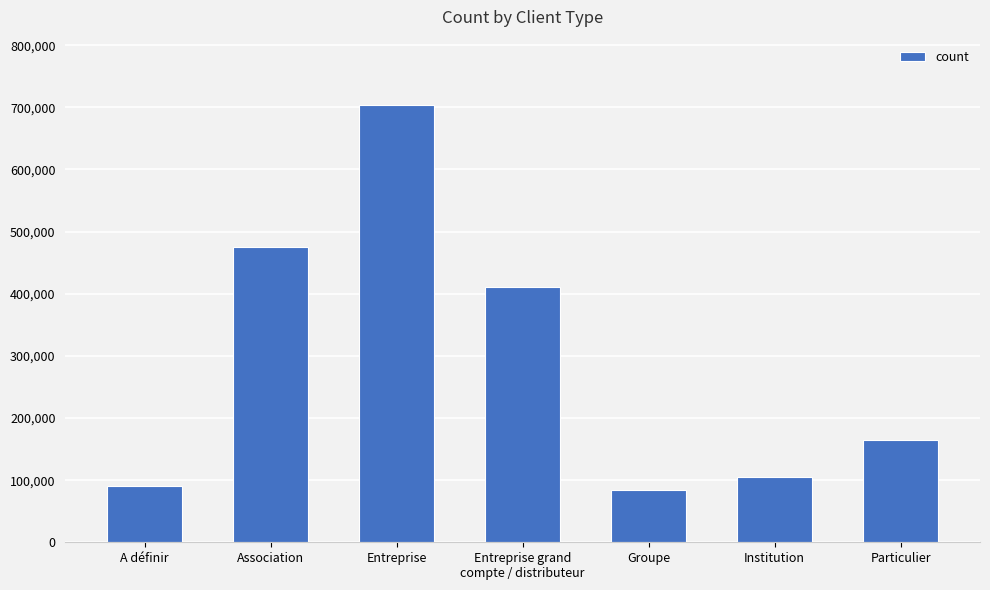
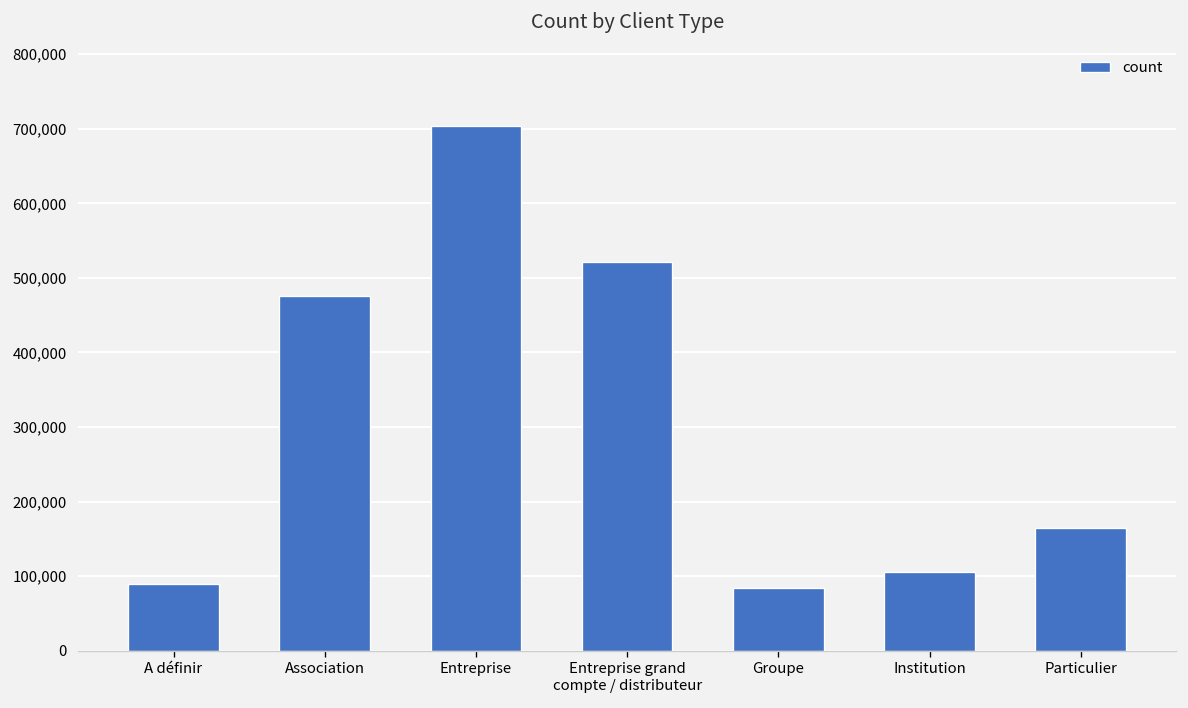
Entreprise grand compte / distributeur: 410,000 -> 520,000
